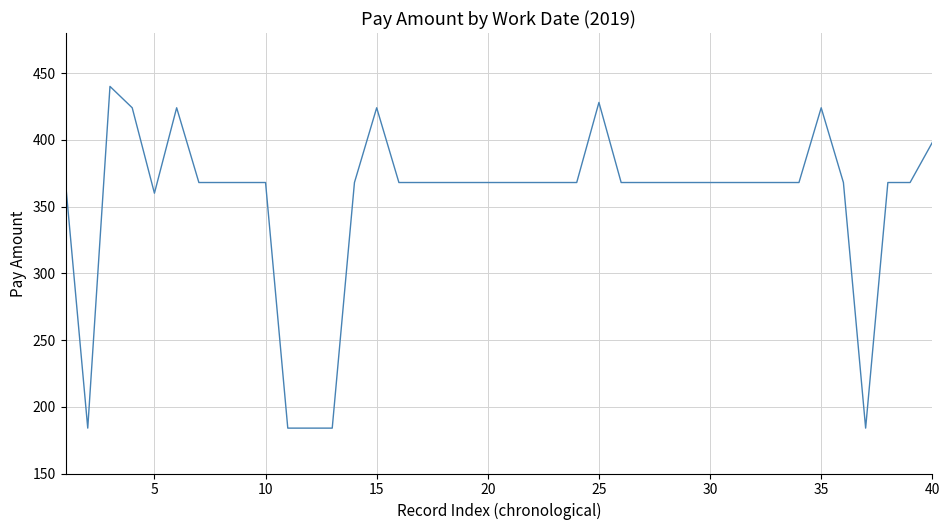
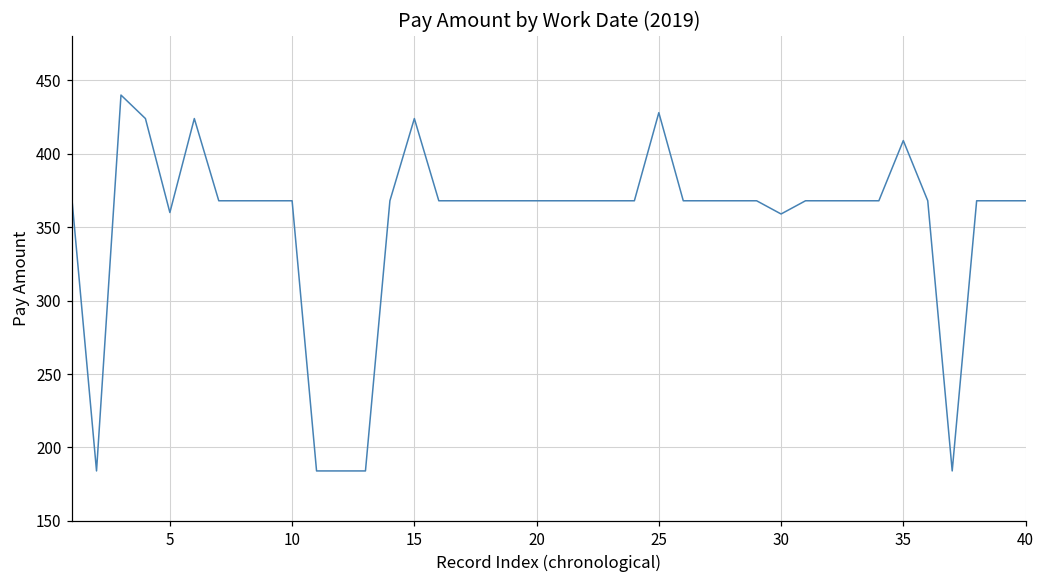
30: 368 -> 359
35: 424 -> 409
40: 398 -> 368
